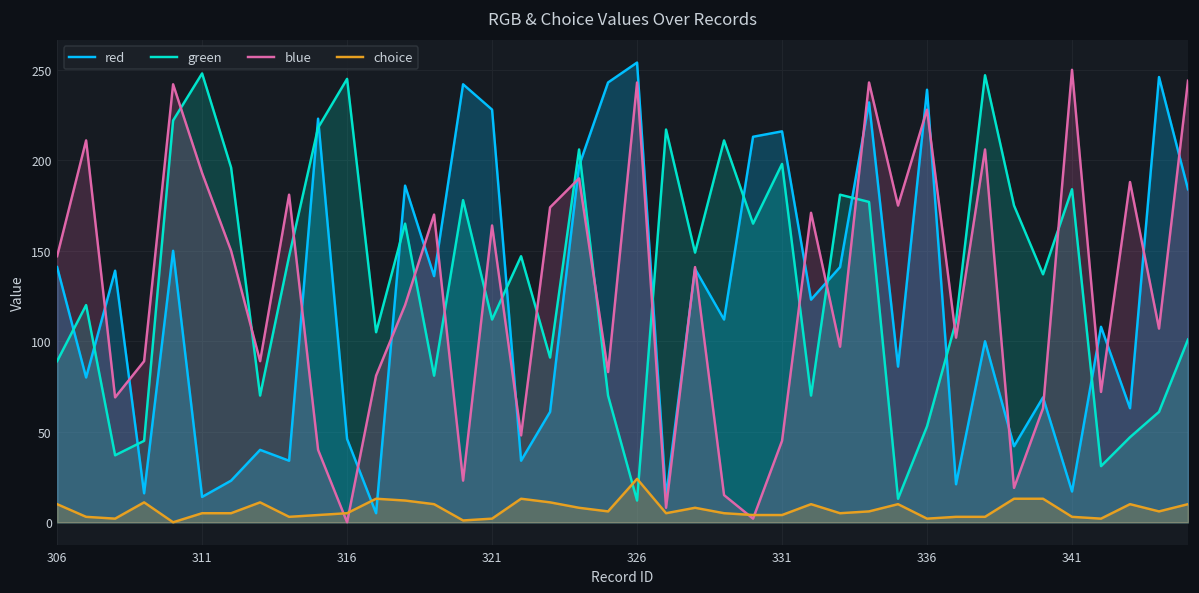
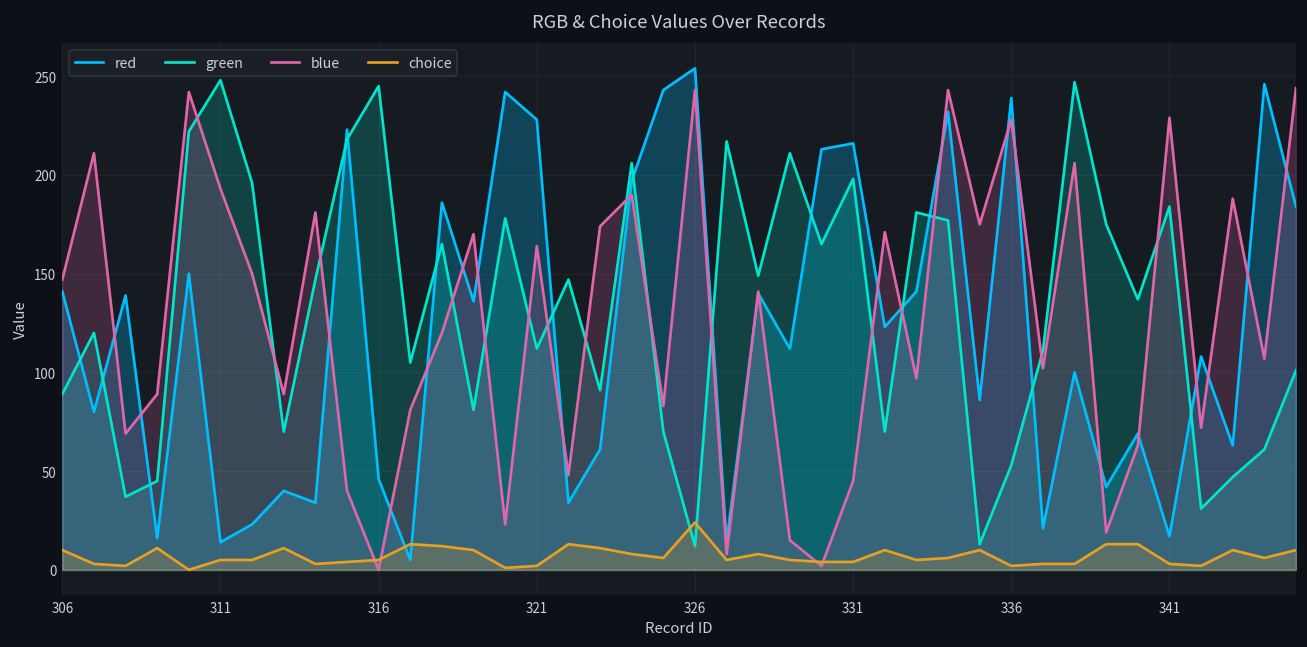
blue, 341: 250 -> 229
